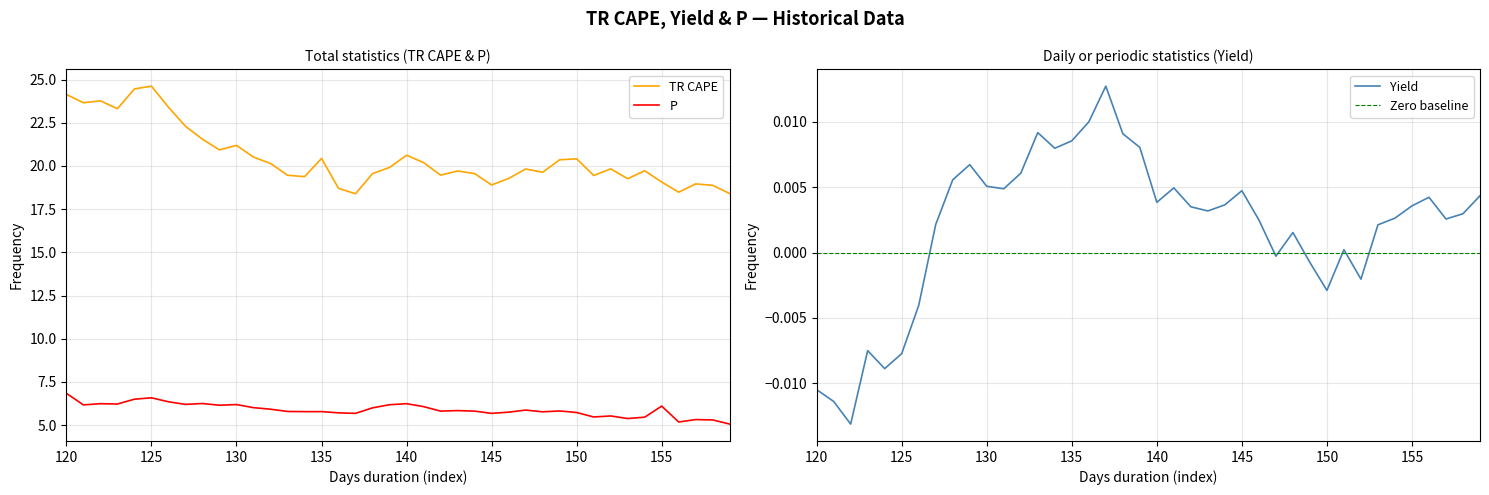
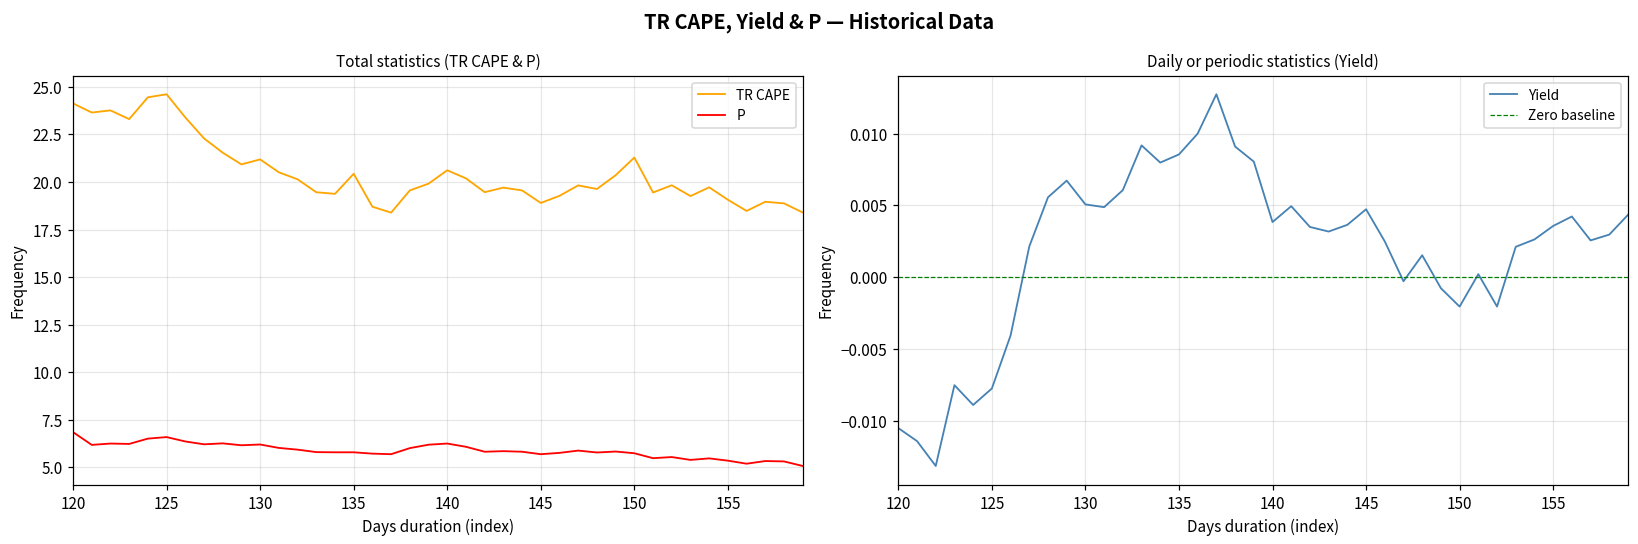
Total statistics (TR CAPE & P), TR CAPE, 150: 20.4 -> 21.3
Total statistics (TR CAPE & P), P, 155: 6.1 -> 5.3
Daily or periodic statistics (Yield), 150: -0.0029 -> -0.0020
